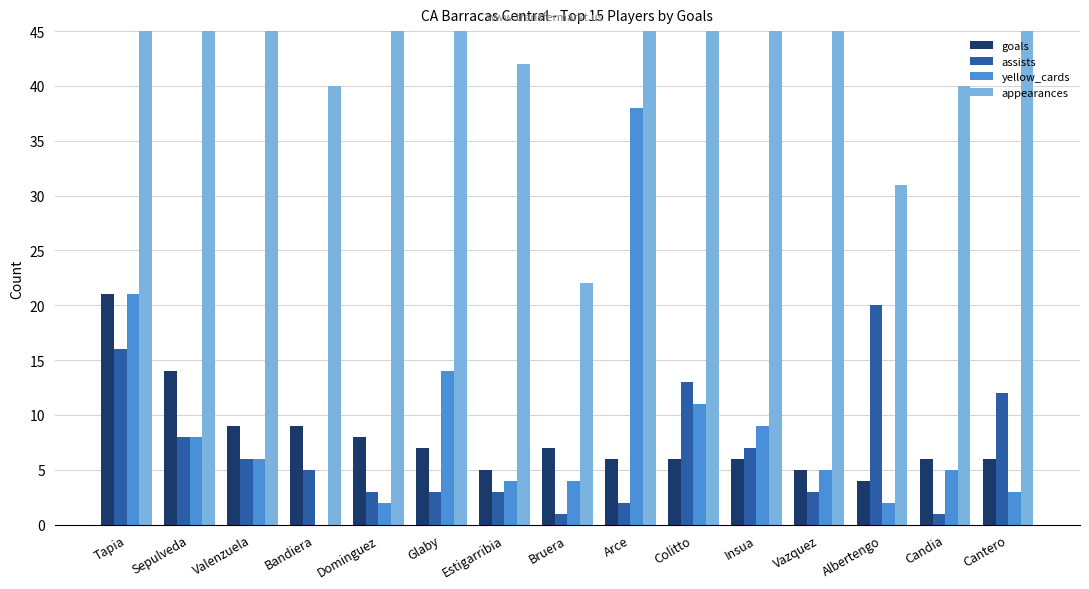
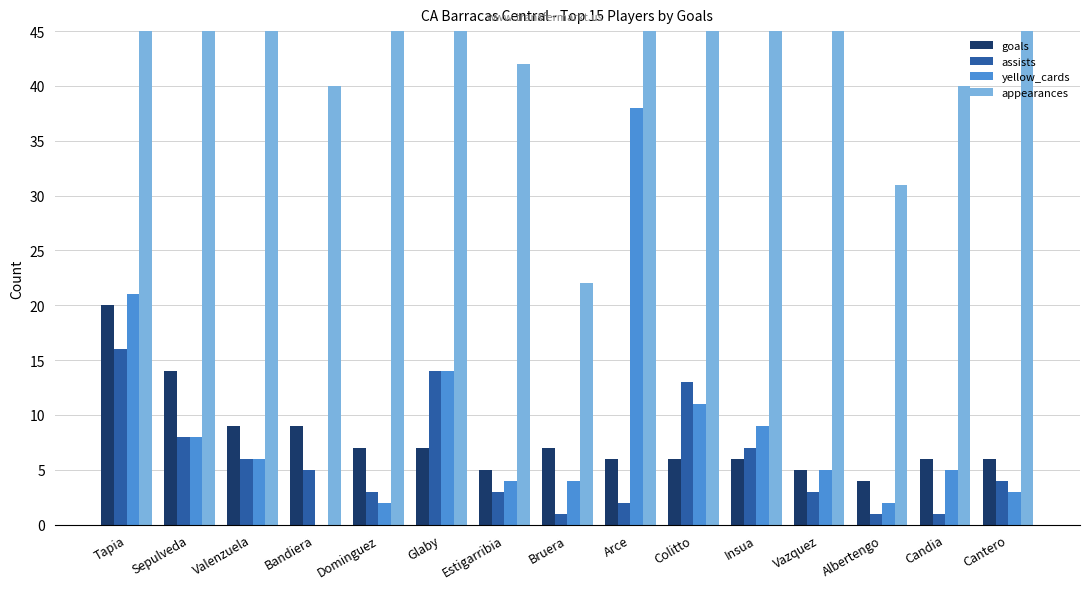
goals, Tapia: 21 -> 20
goals, Dominguez: 8 -> 7
assists, Glaby: 3 -> 14
assists, Albertengo: 20 -> 1
assists, Cantero: 12 -> 4
